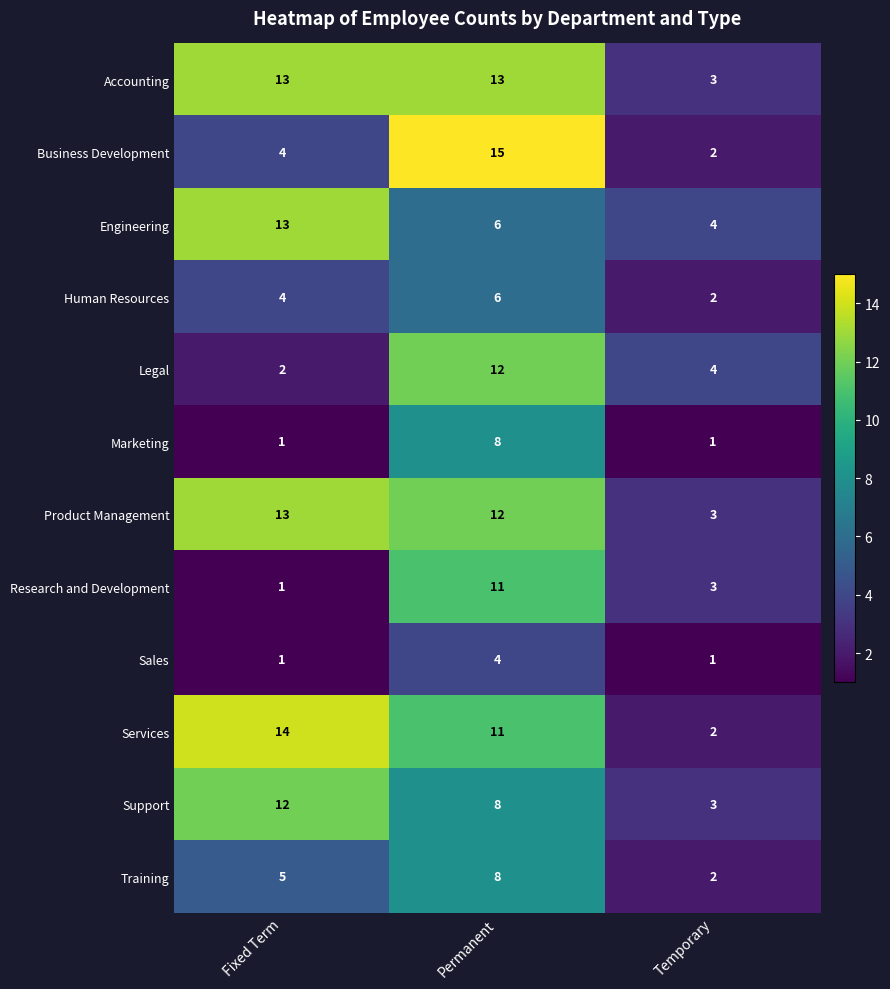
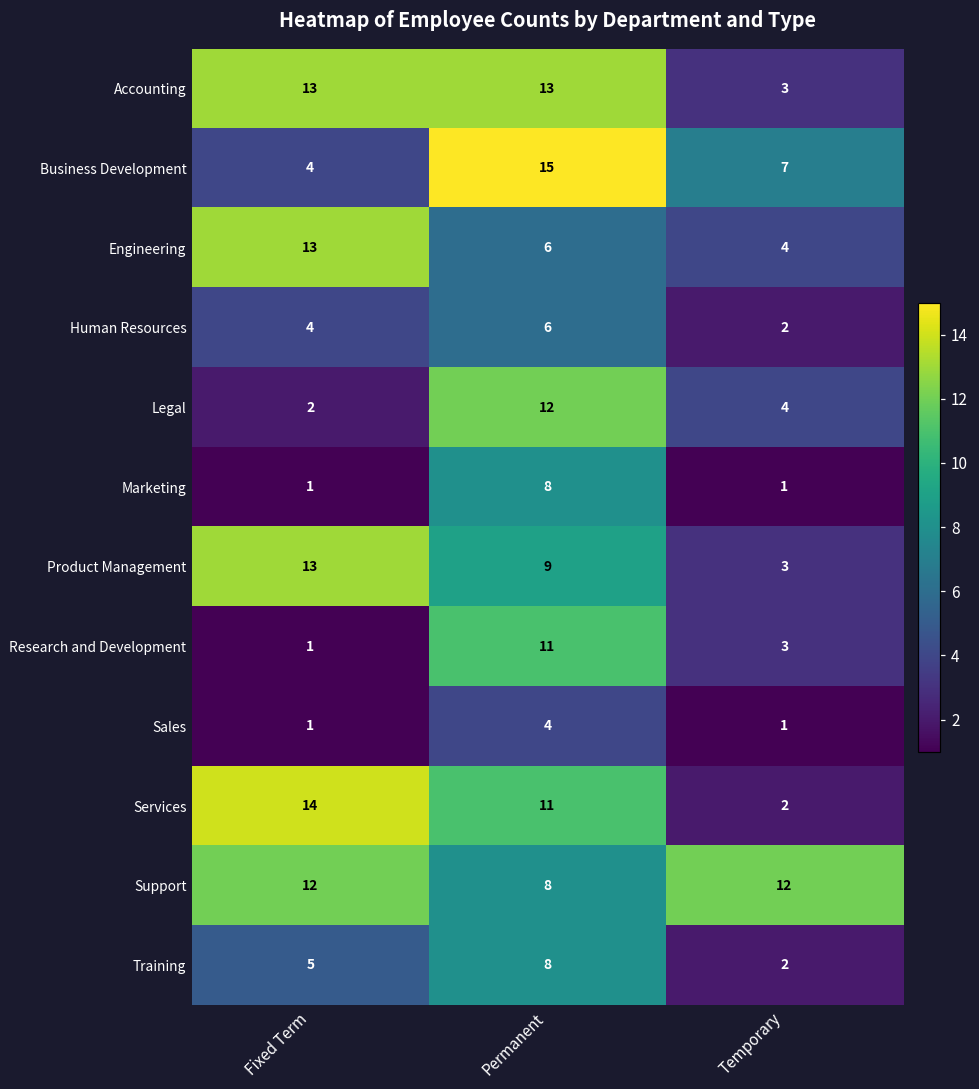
Business Development, Temporary: 2 -> 7
Product Management, Permanent: 12 -> 9
Support, Temporary: 3 -> 12
